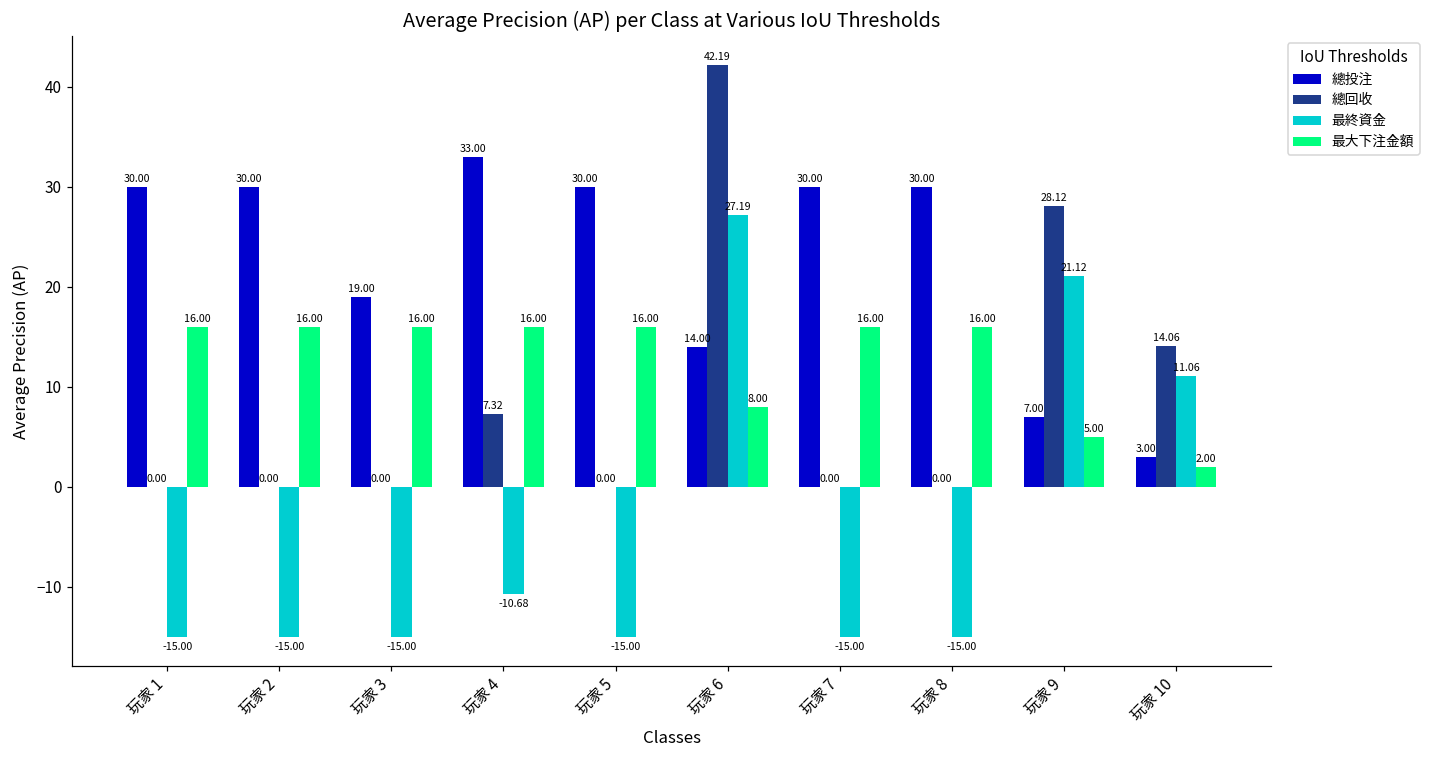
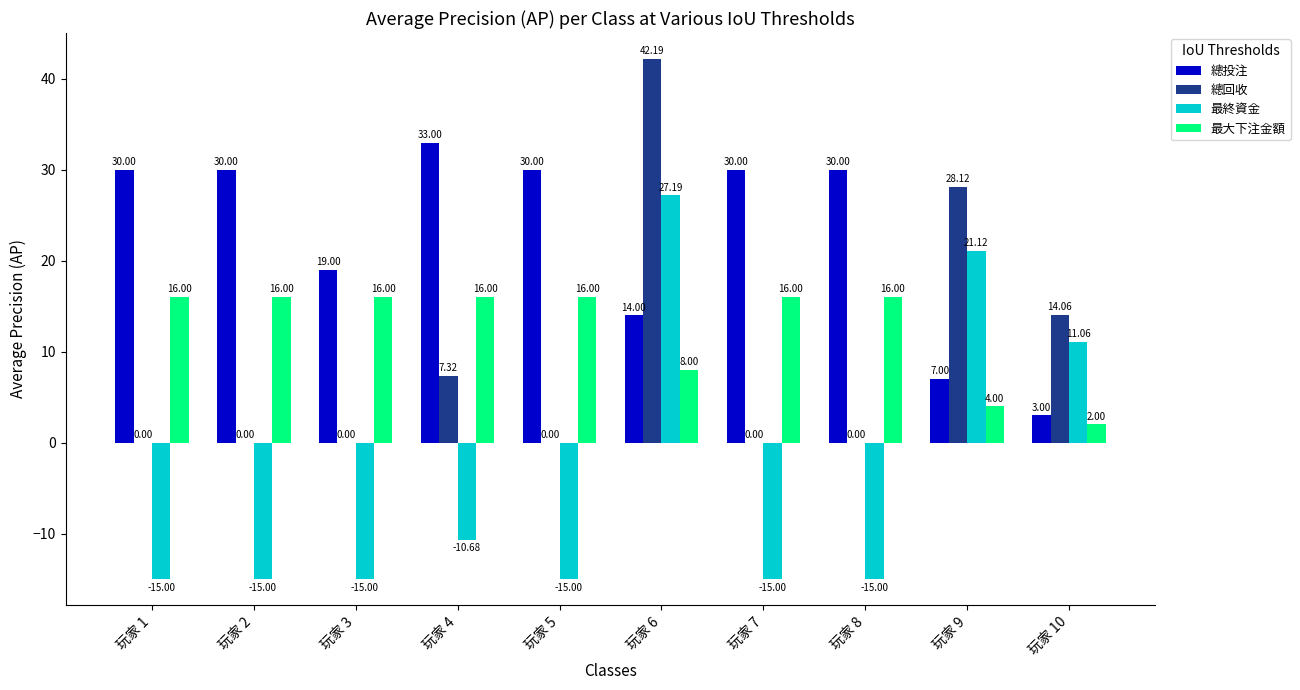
最大下注金額, 玩家 9: 5.00 -> 4.00
